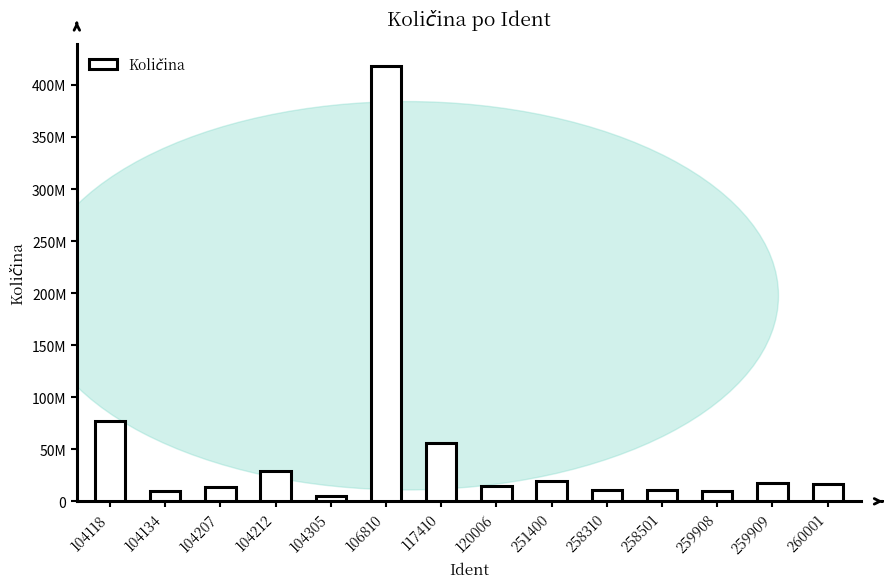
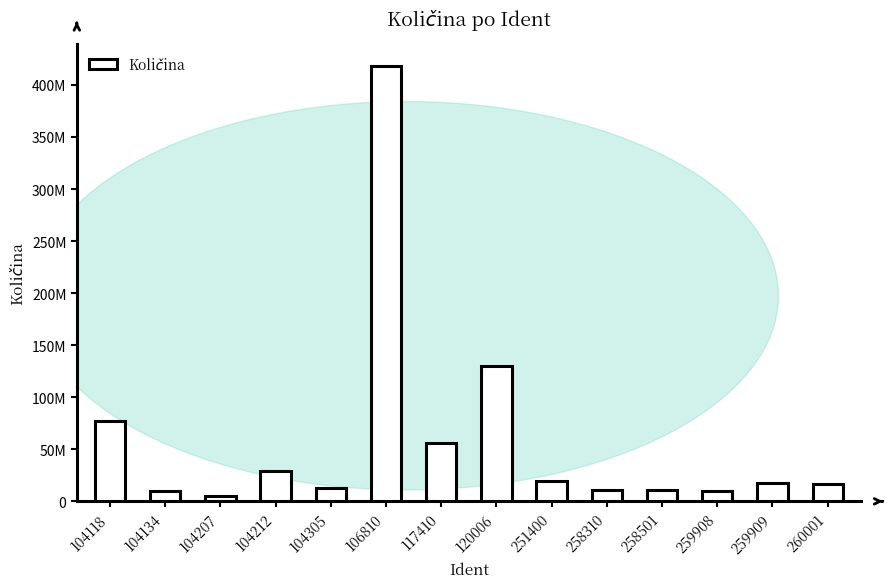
104207: 14000000 -> 5000000
104305: 5000000 -> 13000000
120006: 15000000 -> 130000000
